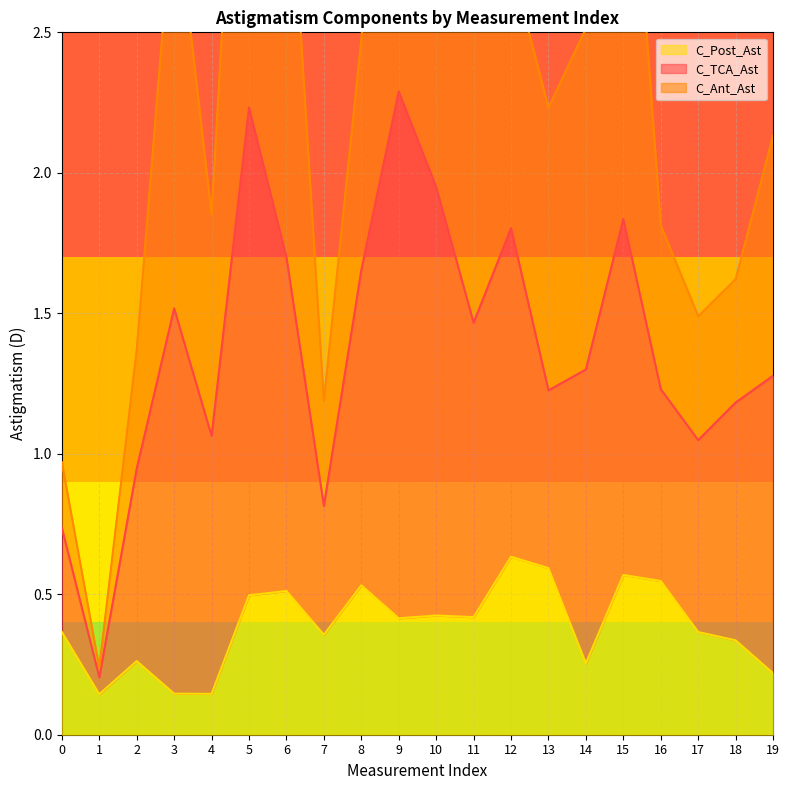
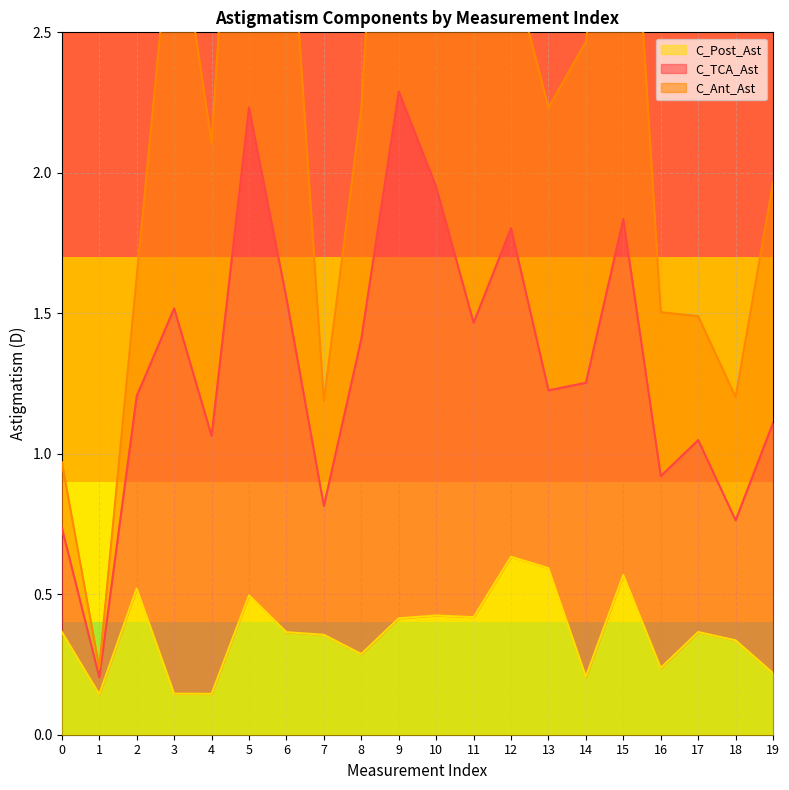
C_Post_Ast, 2: 0.26 -> 0.52
C_Ant_Ast, 4: 0.79 -> 1.04
C_Post_Ast, 6: 0.51 -> 0.36
C_Post_Ast, 8: 0.53 -> 0.29
C_Post_Ast, 14: 0.25 -> 0.21
C_Post_Ast, 16: 0.55 -> 0.24
C_TCA_Ast, 18: 0.85 -> 0.43
C_TCA_Ast, 19: 1.06 -> 0.89
